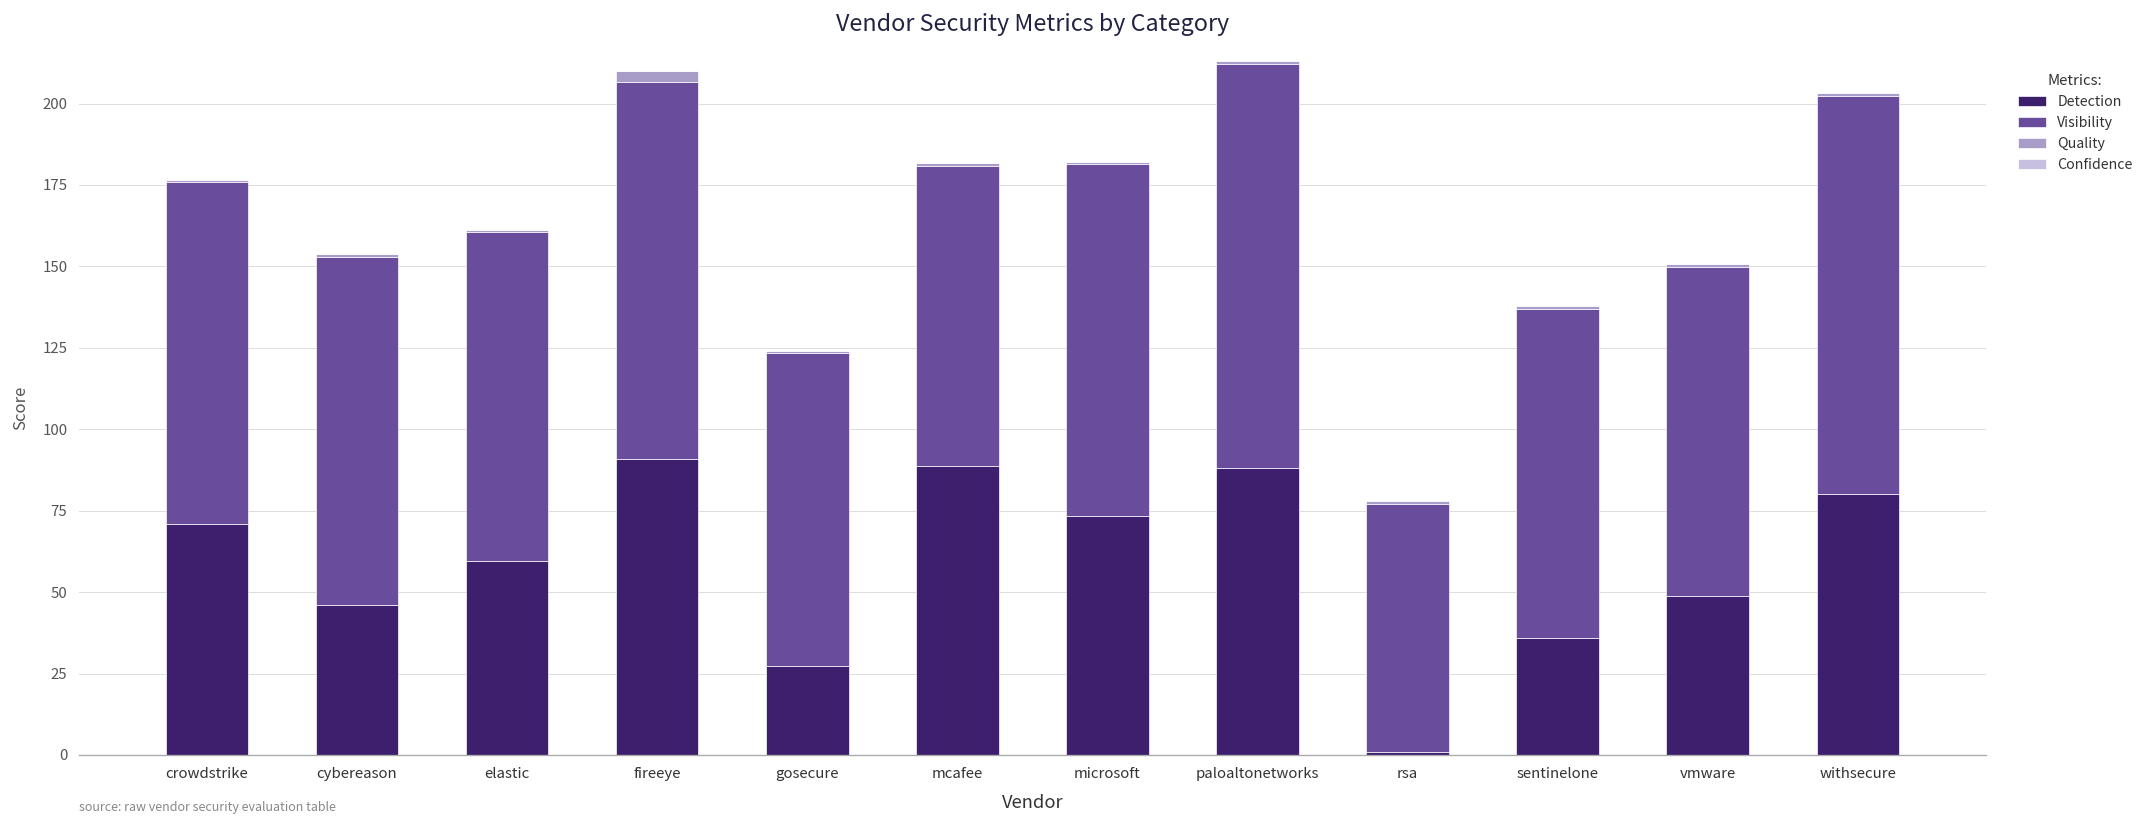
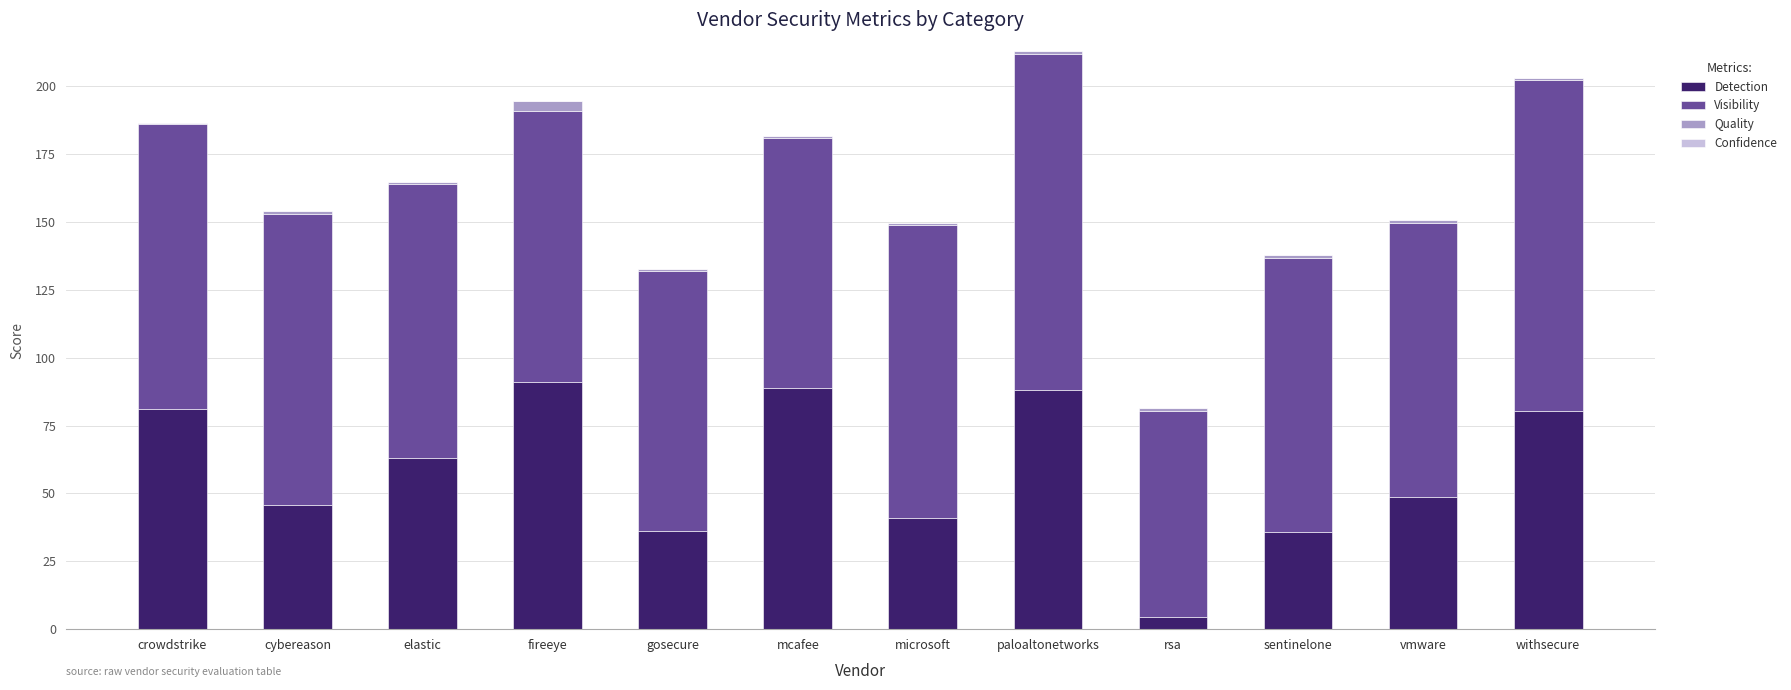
Detection, crowdstrike: 71 -> 81
Detection, elastic: 60 -> 63
Visibility, fireeye: 116 -> 100
Detection, gosecure: 27 -> 36
Detection, microsoft: 73 -> 41
Detection, rsa: 1 -> 4
